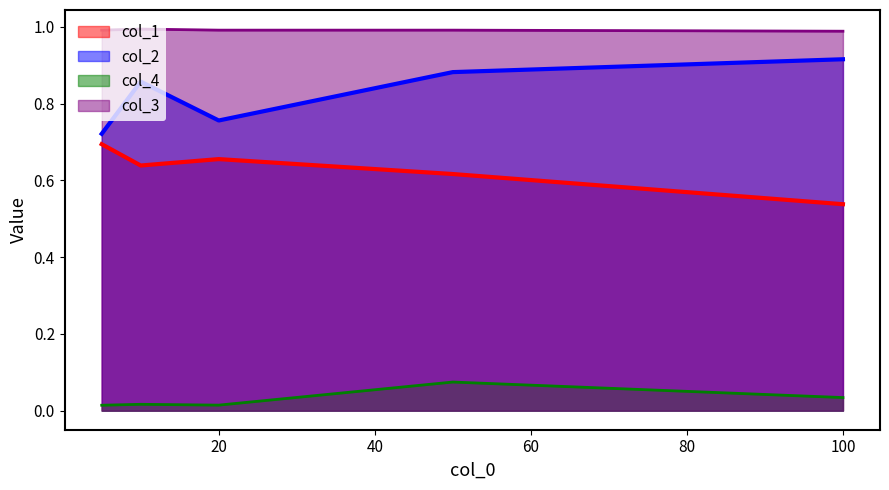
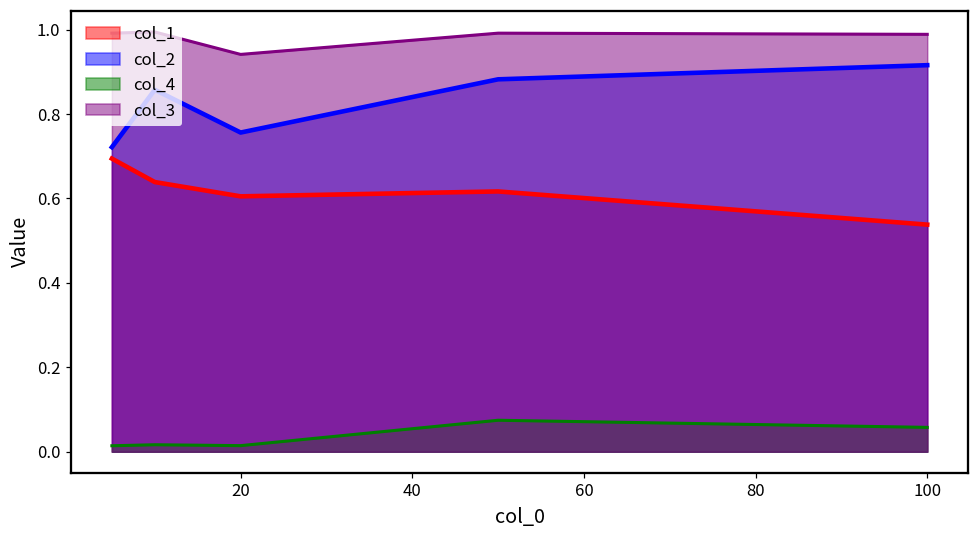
col_1, 20: 0.66 -> 0.61
col_3, 20: 0.99 -> 0.94
col_4, 100: 0.03 -> 0.06
